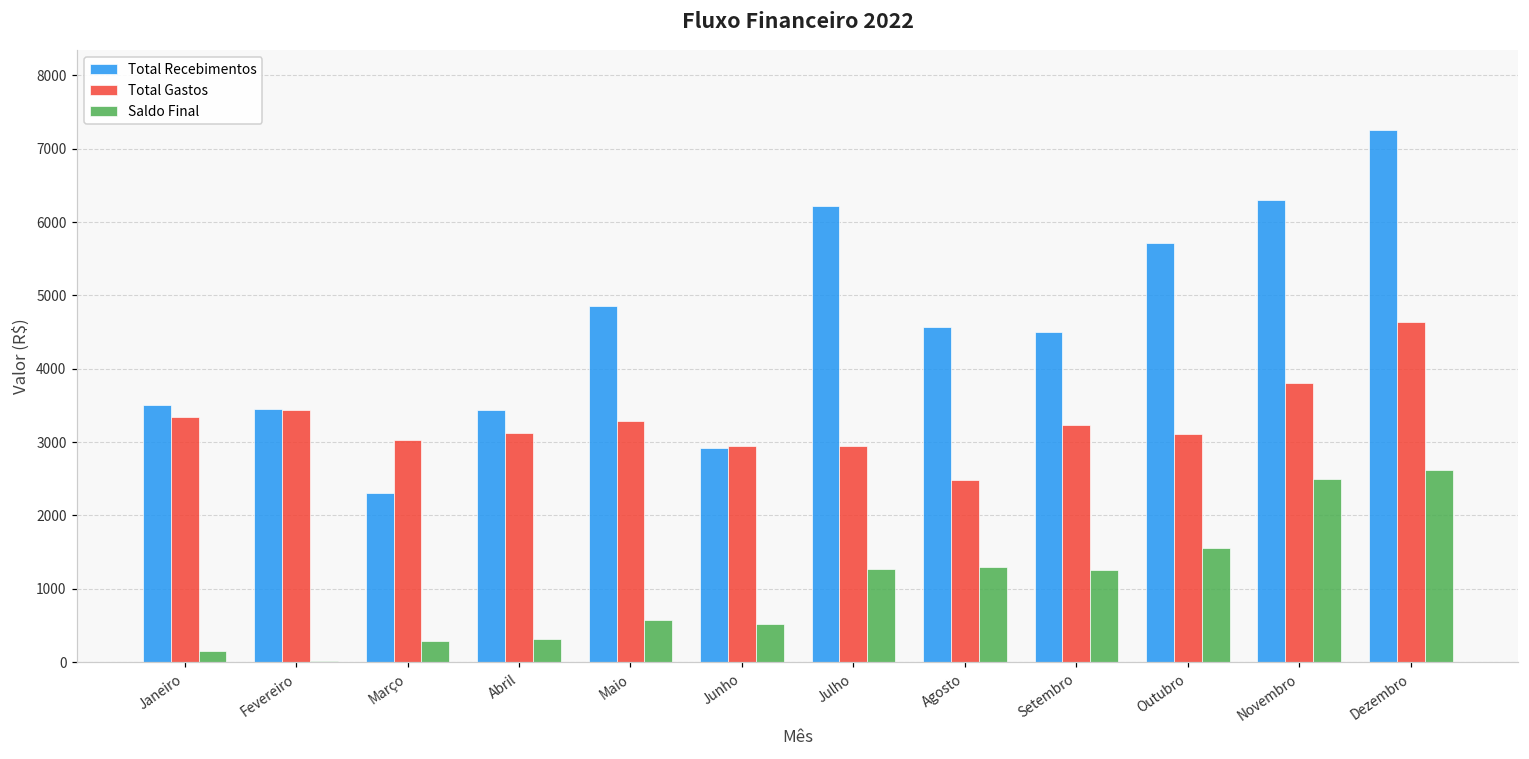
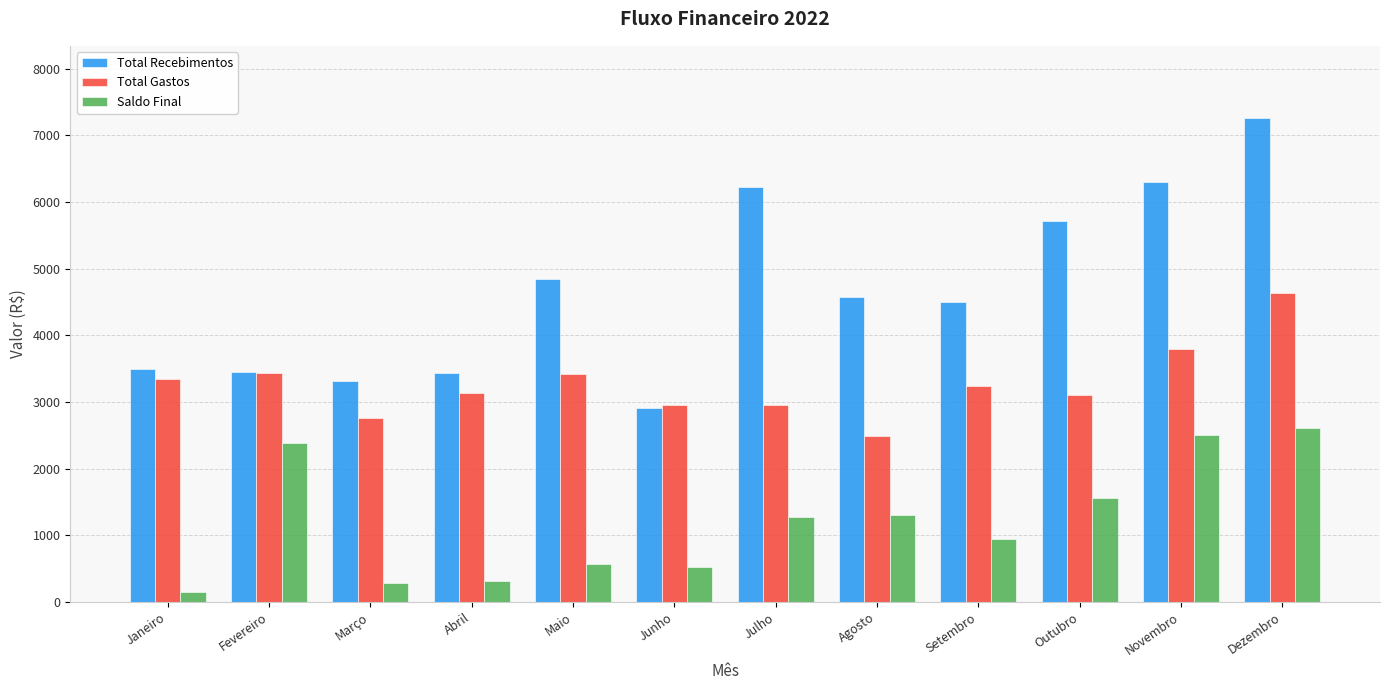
Saldo Final, Fevereiro: 0 -> 2400
Total Recebimentos, Março: 2300 -> 3300
Total Gastos, Março: 3000 -> 2800
Total Gastos, Maio: 3300 -> 3400
Saldo Final, Setembro: 1300 -> 900
